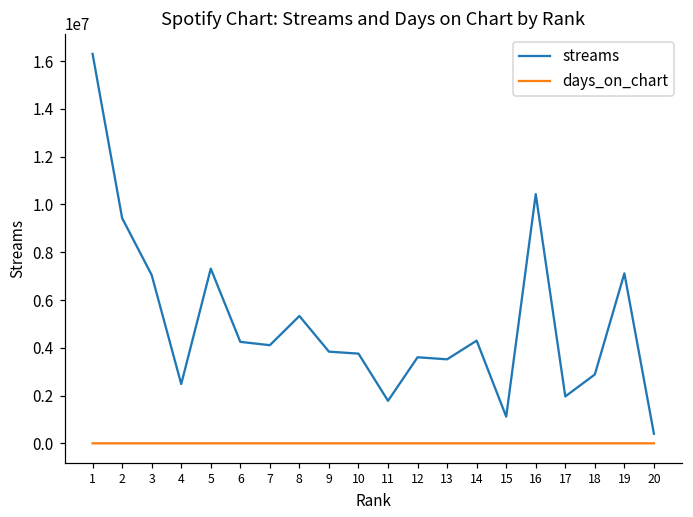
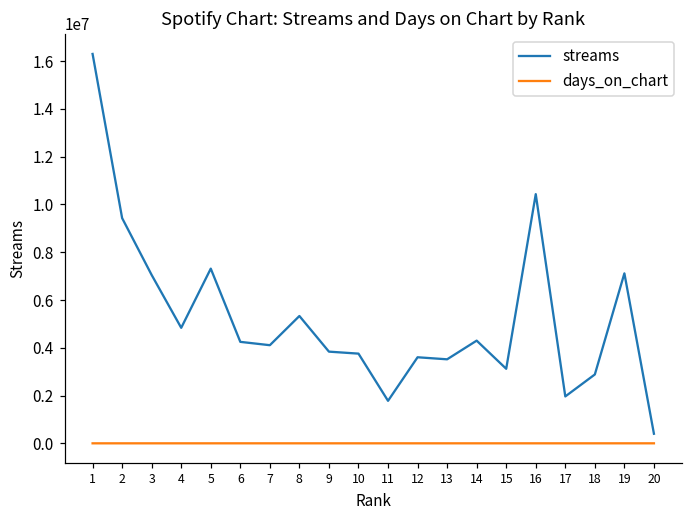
streams, 4: 2500000 -> 4800000
streams, 15: 1100000 -> 3100000
